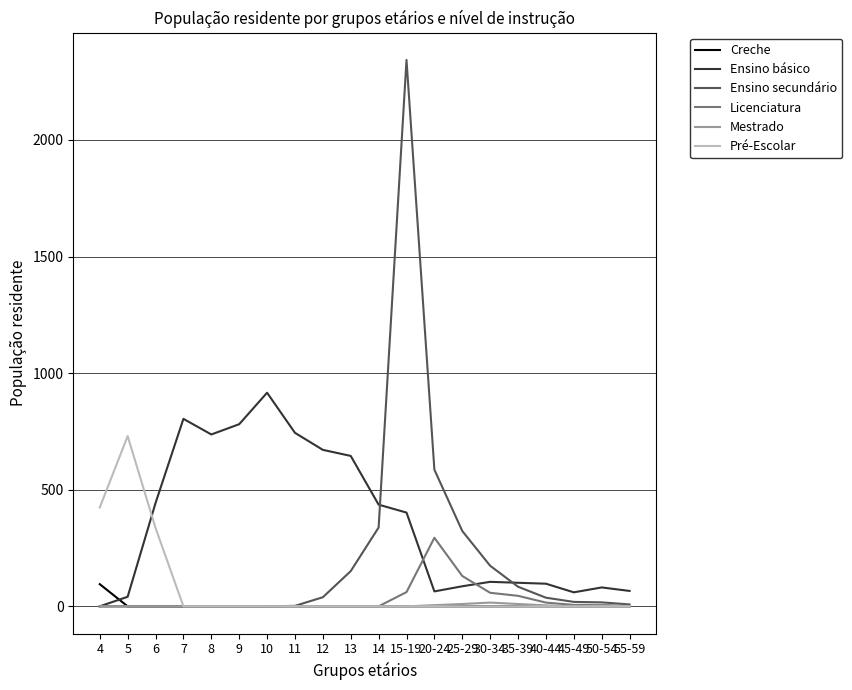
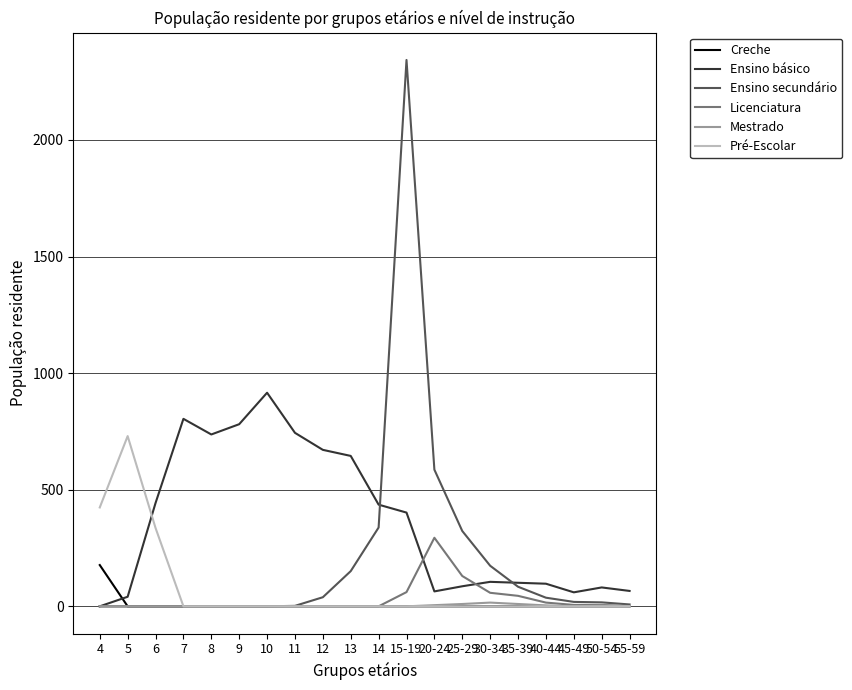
Creche, 4: 100 -> 180
